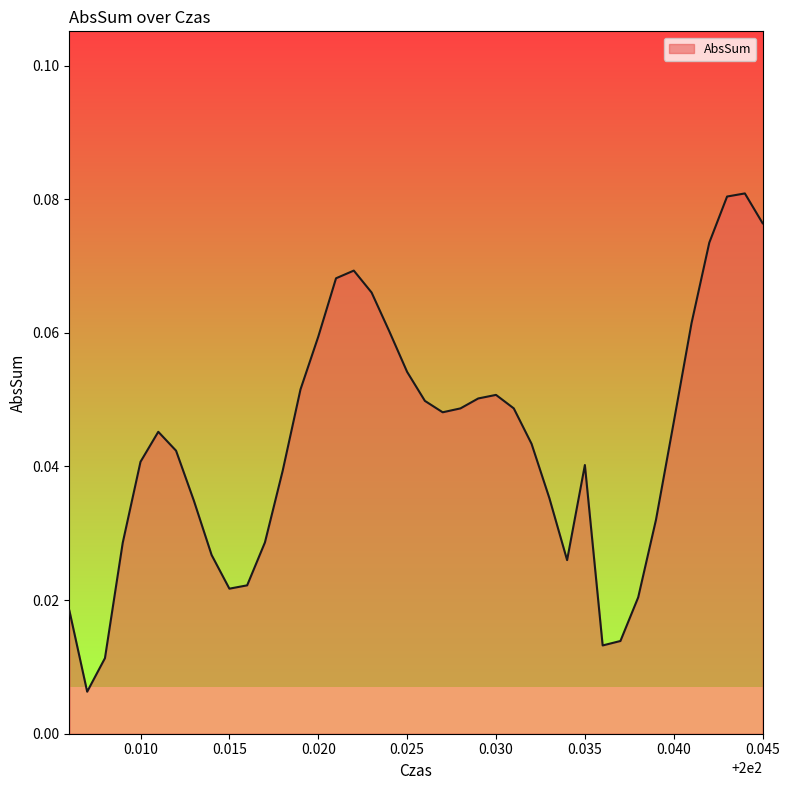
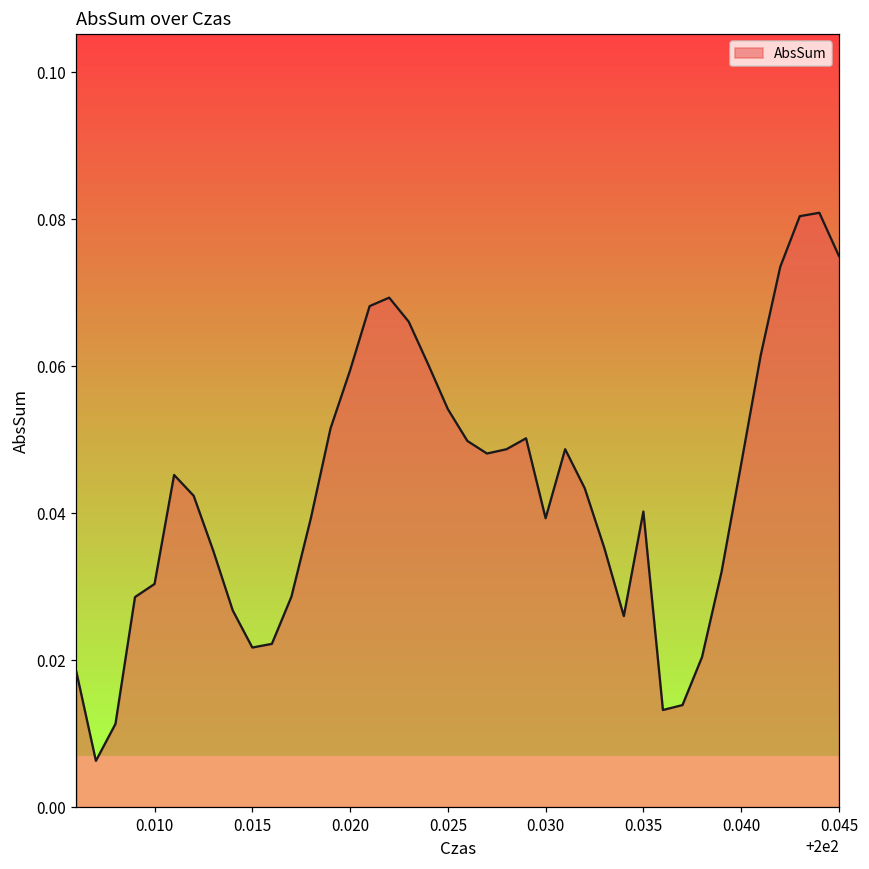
0.010: 0.041 -> 0.030
0.030: 0.051 -> 0.039
0.045: 0.076 -> 0.075
